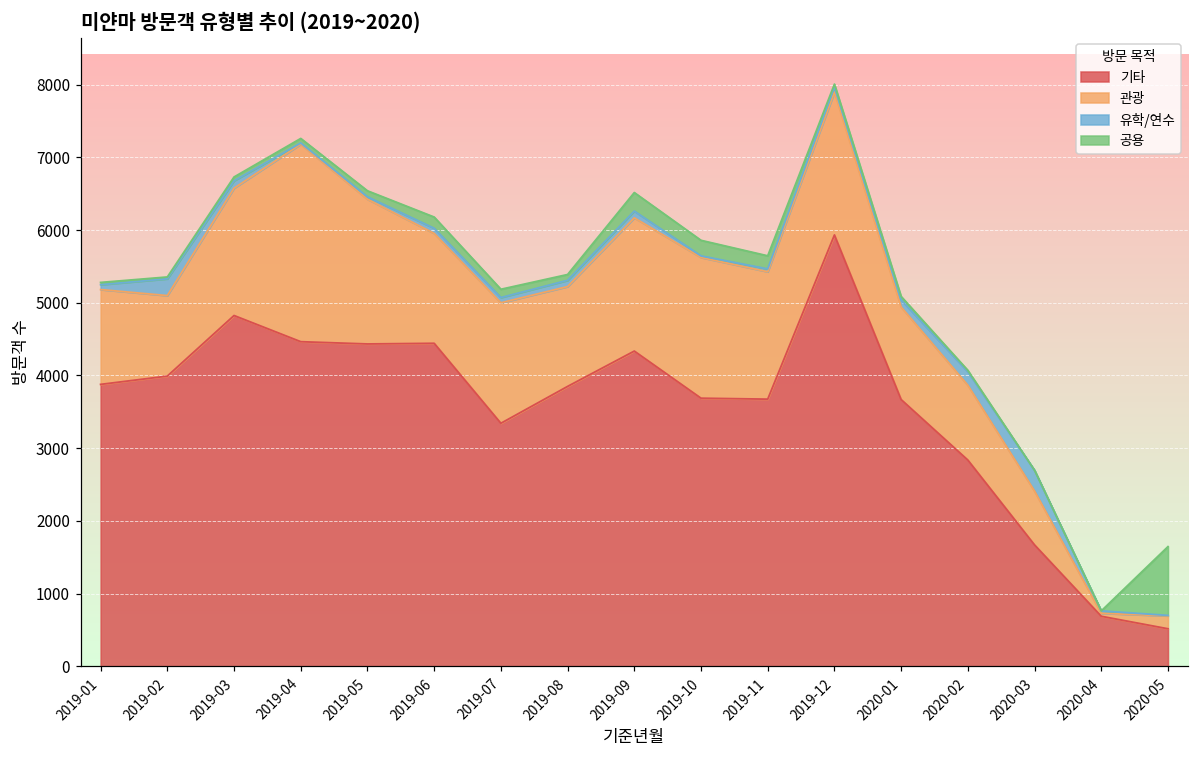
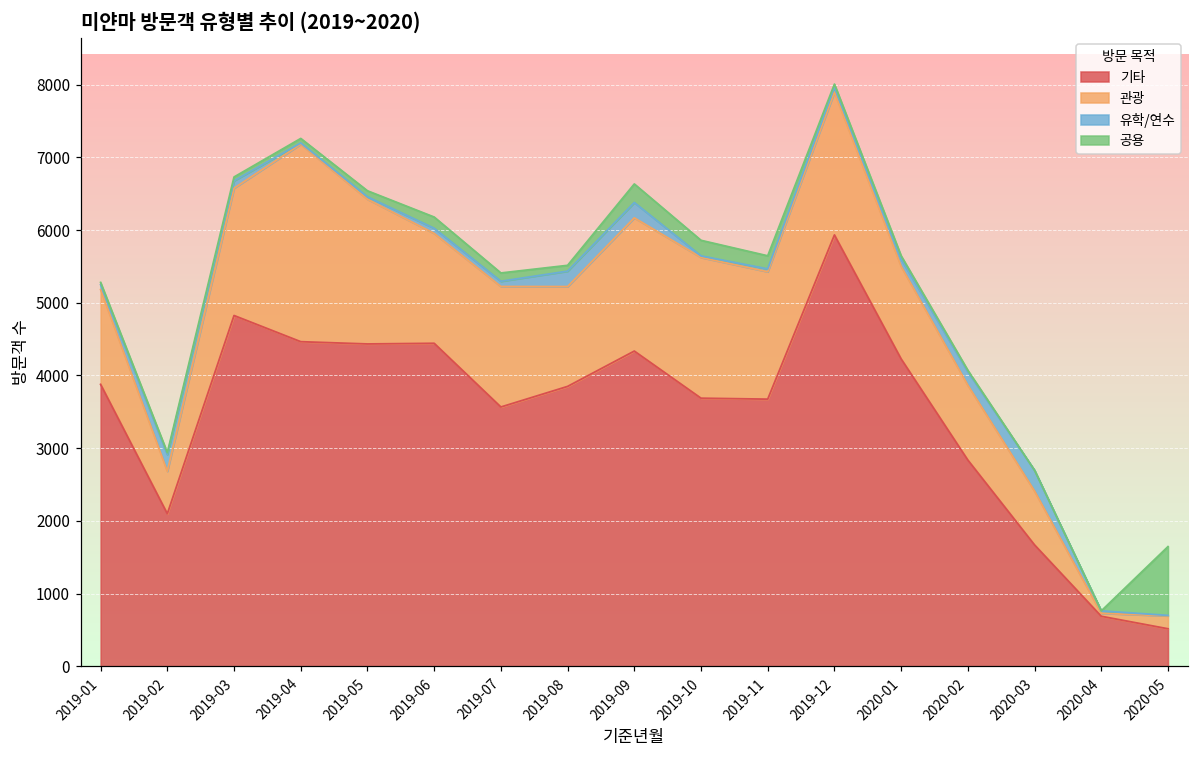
기타, 2019-02: 4000 -> 2100
관광, 2019-02: 1100 -> 600
기타, 2019-07: 3300 -> 3600
유학/연수, 2019-08: 100 -> 200
유학/연수, 2019-09: 100 -> 200
기타, 2020-01: 3700 -> 4200
